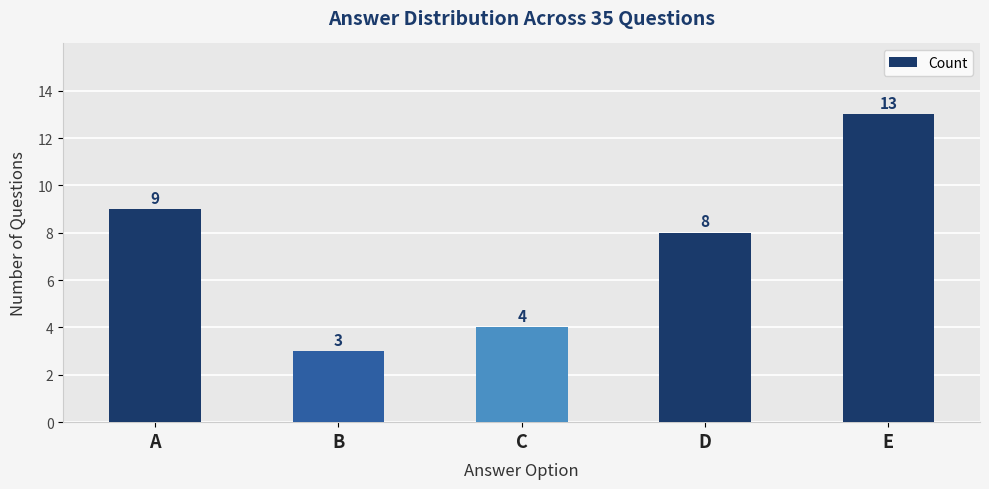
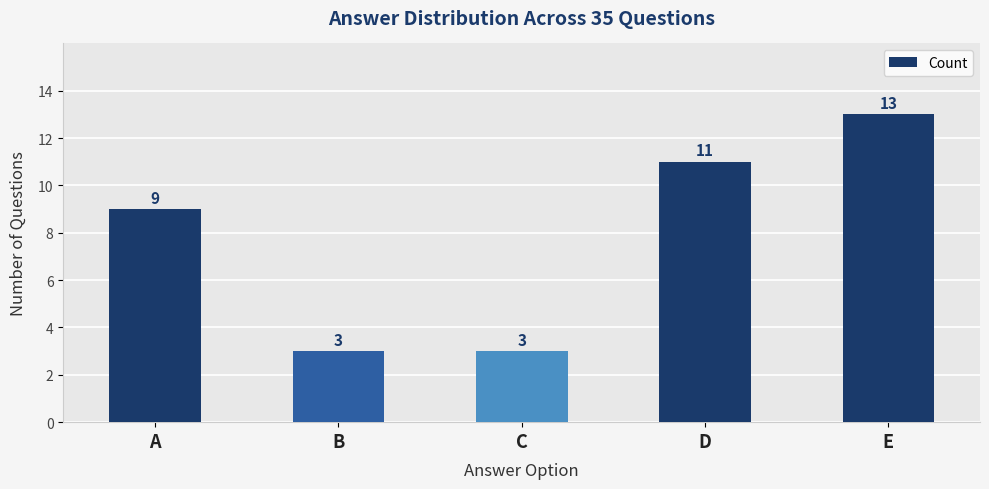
C: 4 -> 3
D: 8 -> 11
